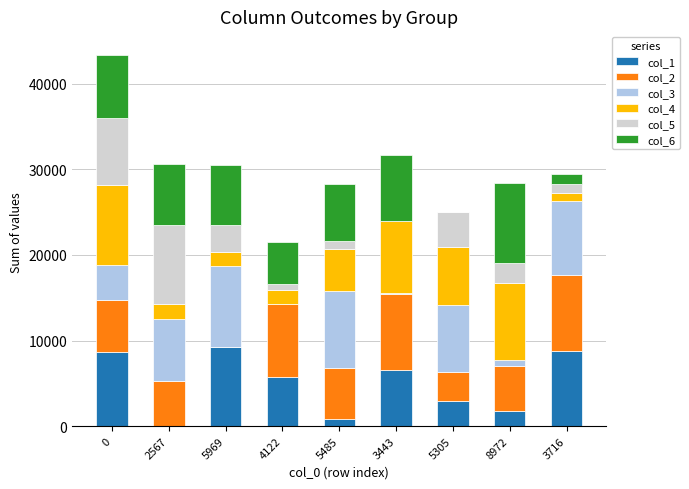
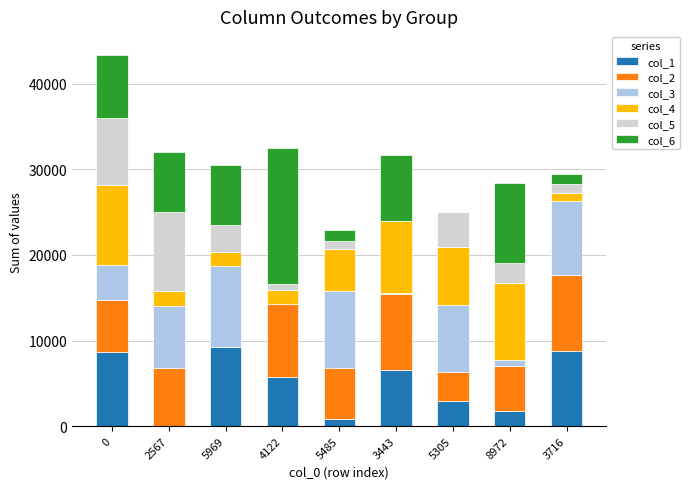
col_2, 2567: 5000 -> 7000
col_6, 4122: 5000 -> 16000
col_6, 5485: 7000 -> 1000
